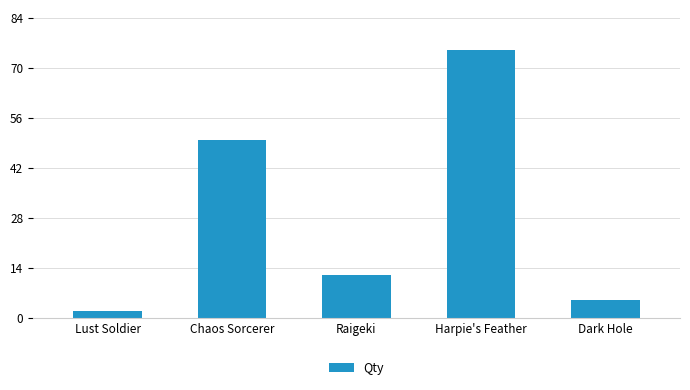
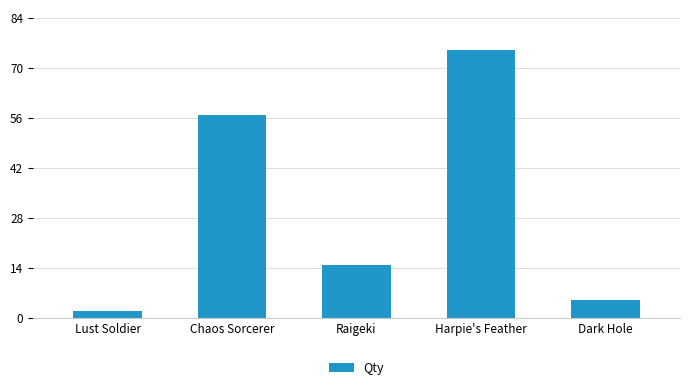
Chaos Sorcerer: 50 -> 57
Raigeki: 12 -> 15
